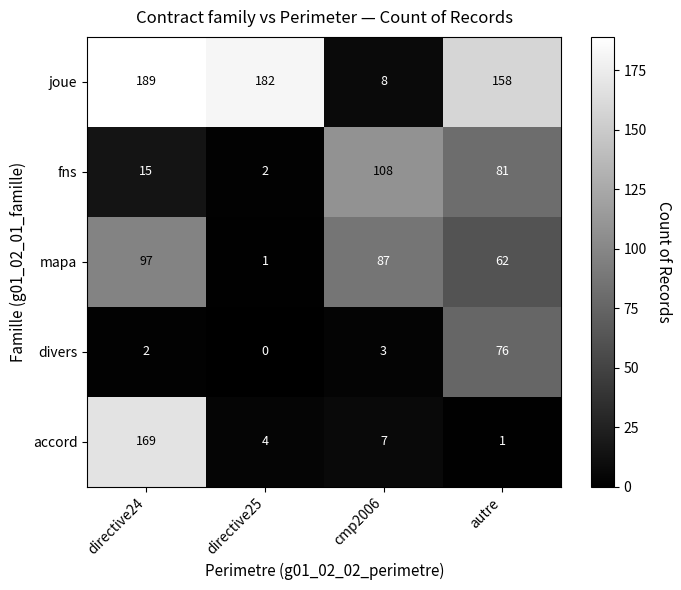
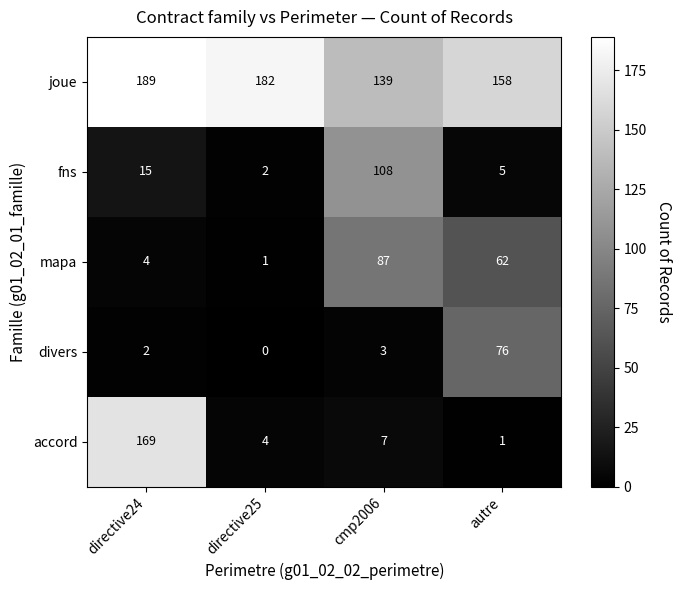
joue, cmp2006: 8 -> 139
fns, autre: 81 -> 5
mapa, directive24: 97 -> 4
